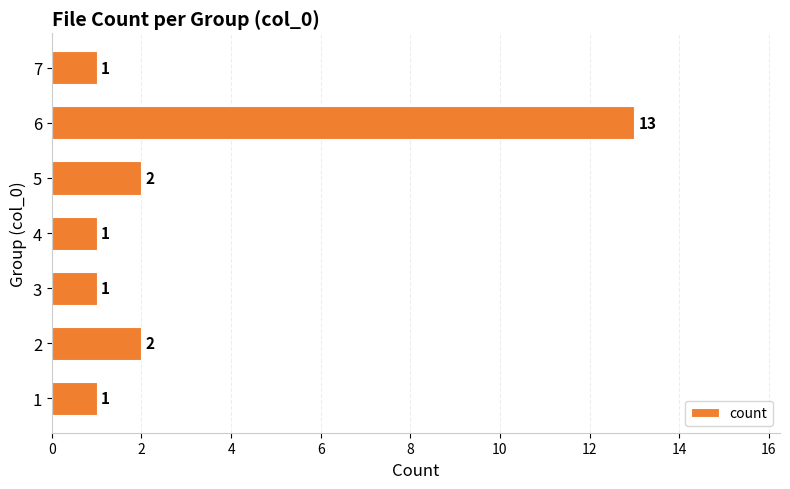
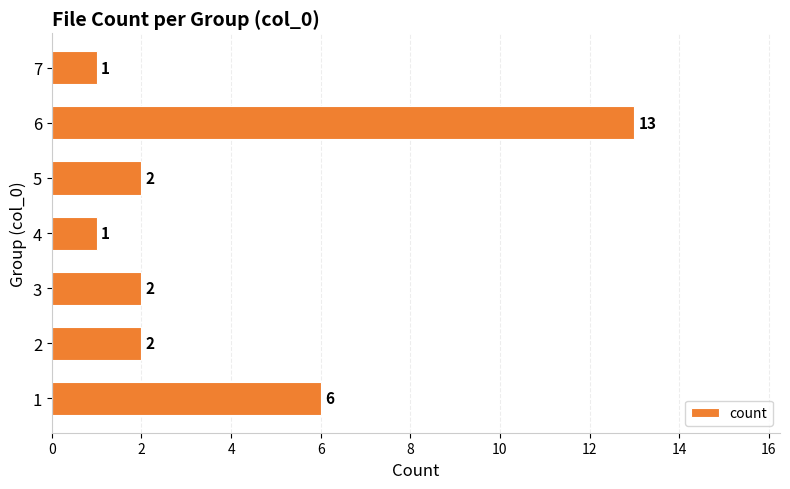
3: 1 -> 2
1: 1 -> 6
